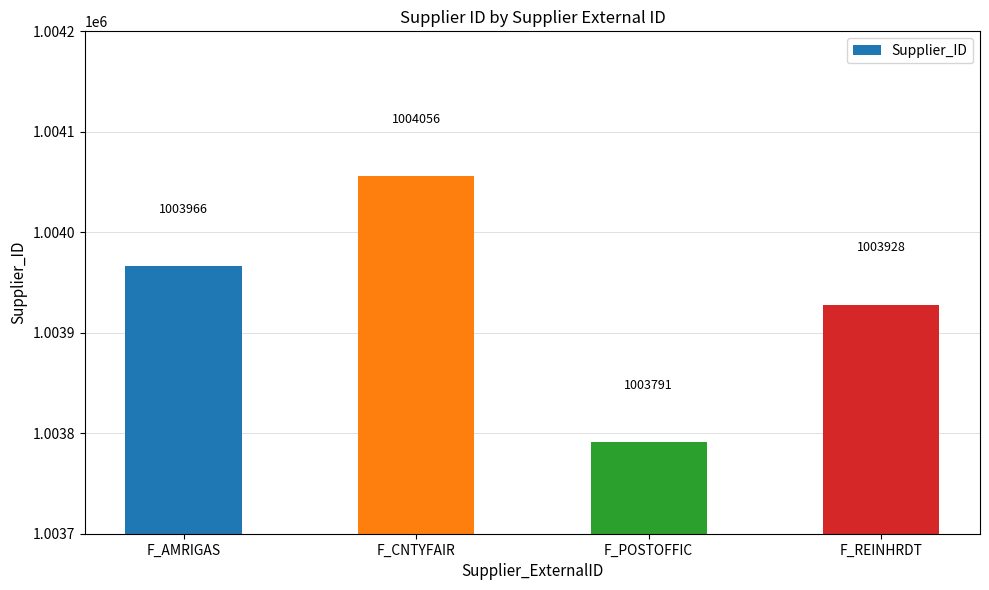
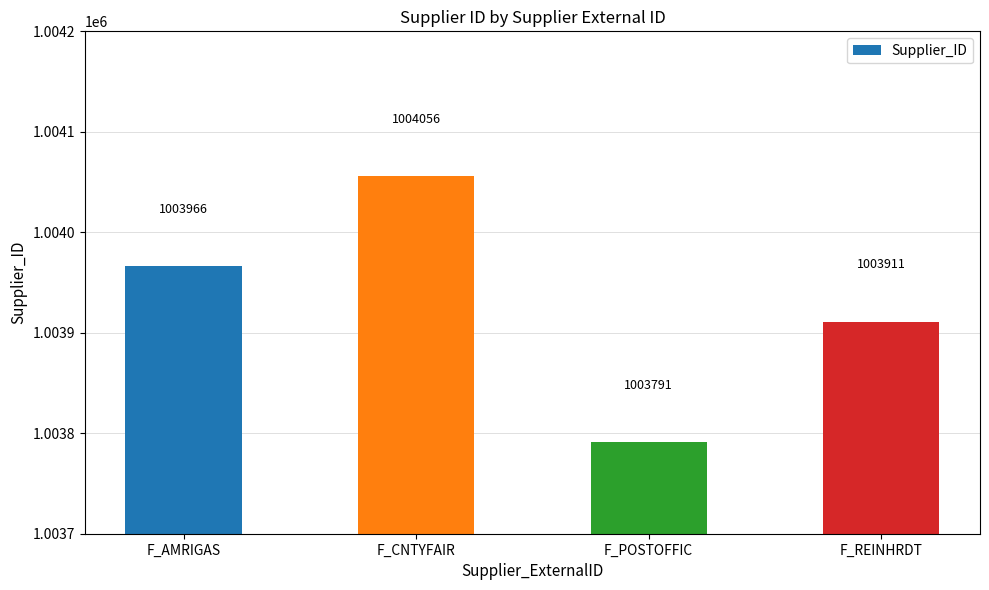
F_REINHRDT: 1003928 -> 1003911
